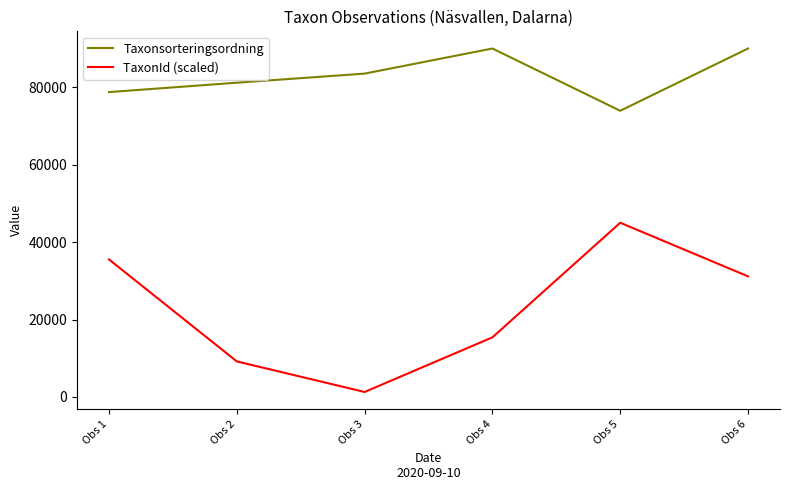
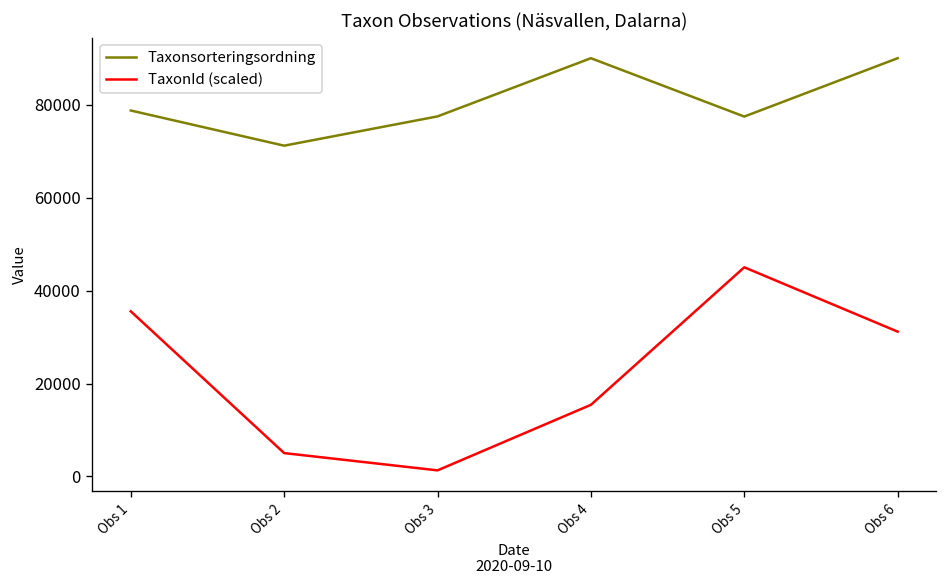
Taxonsorteringsordning, Obs 2: 81000 -> 71000
TaxonId (scaled), Obs 2: 9000 -> 5000
Taxonsorteringsordning, Obs 3: 84000 -> 78000
Taxonsorteringsordning, Obs 5: 74000 -> 78000
